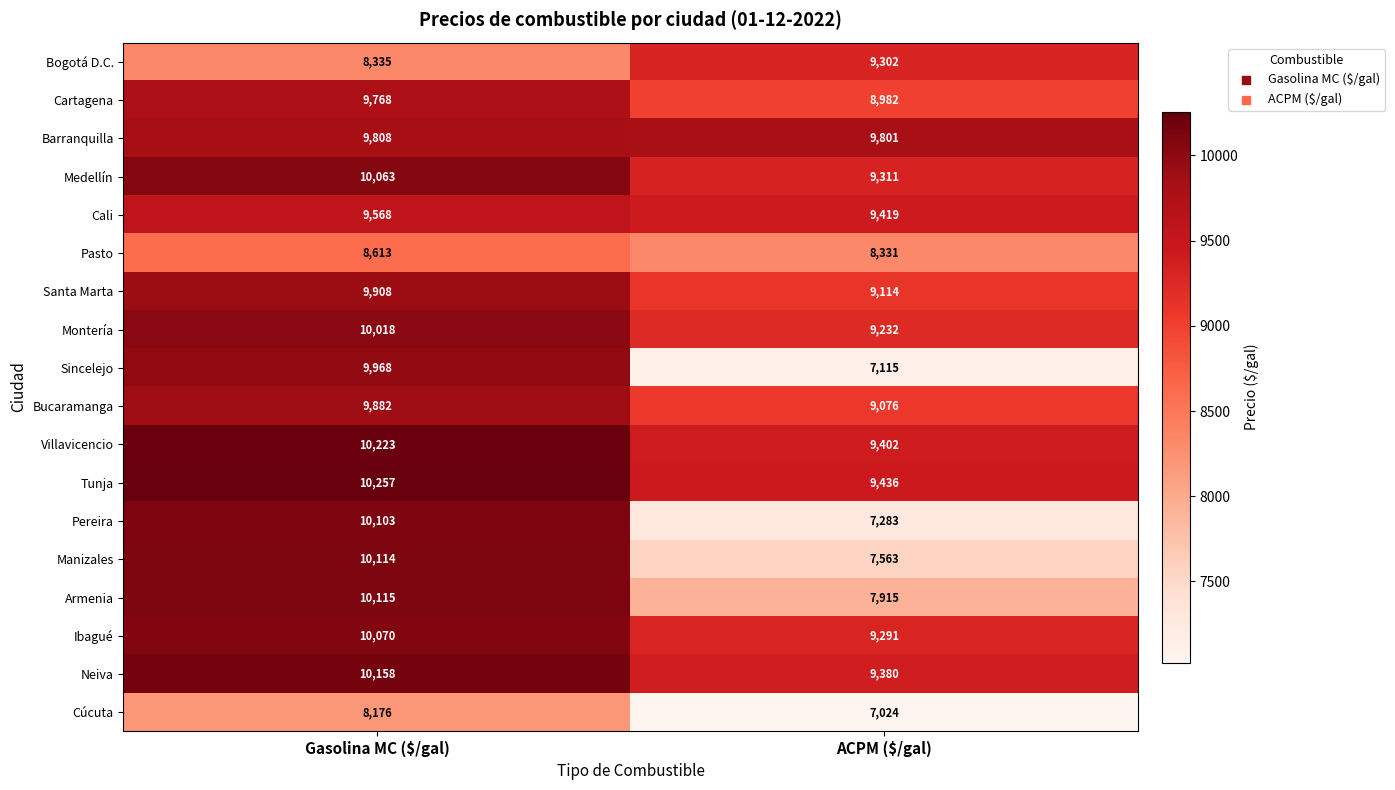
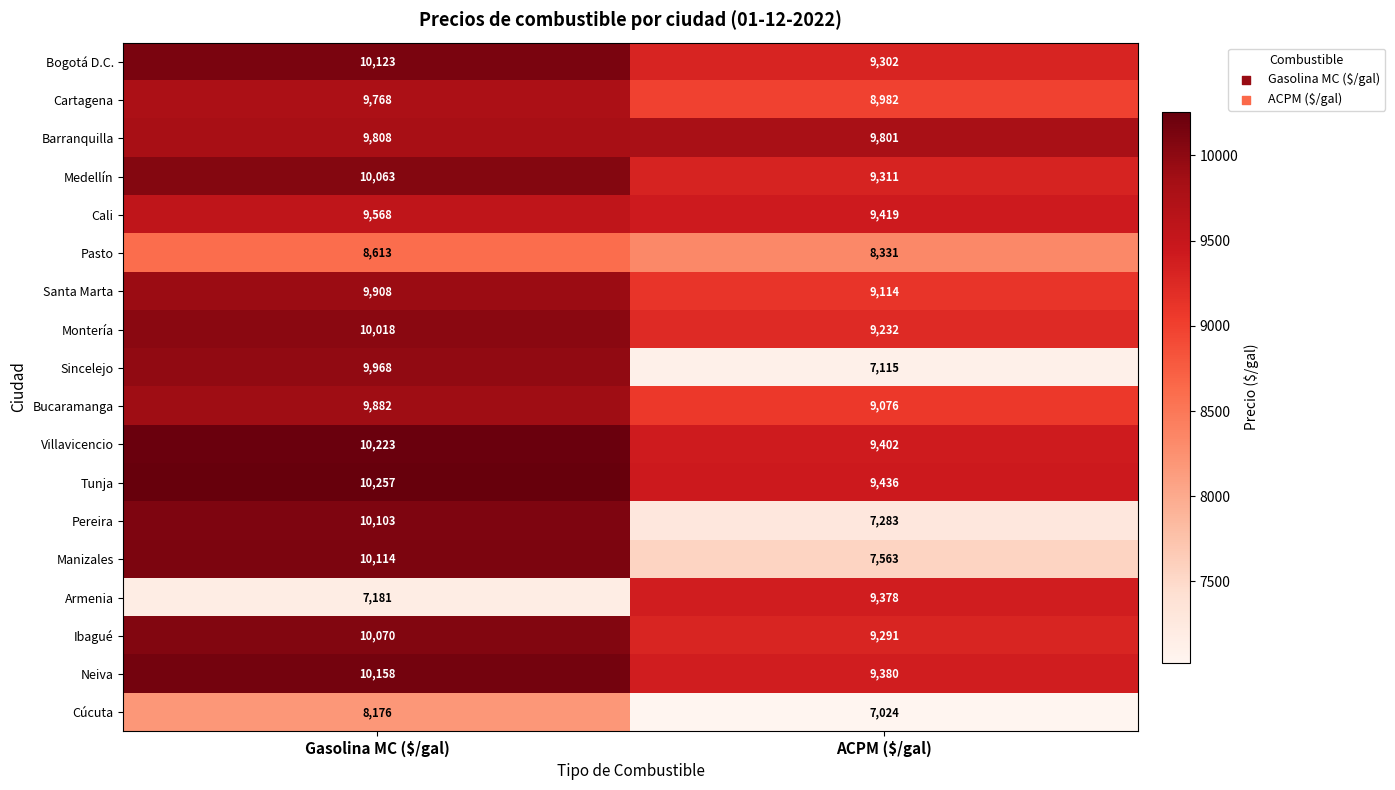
Bogotá D.C., Gasolina MC ($/gal): 8,335 -> 10,123
Armenia, Gasolina MC ($/gal): 10,115 -> 7,181
Armenia, ACPM ($/gal): 7,915 -> 9,378
